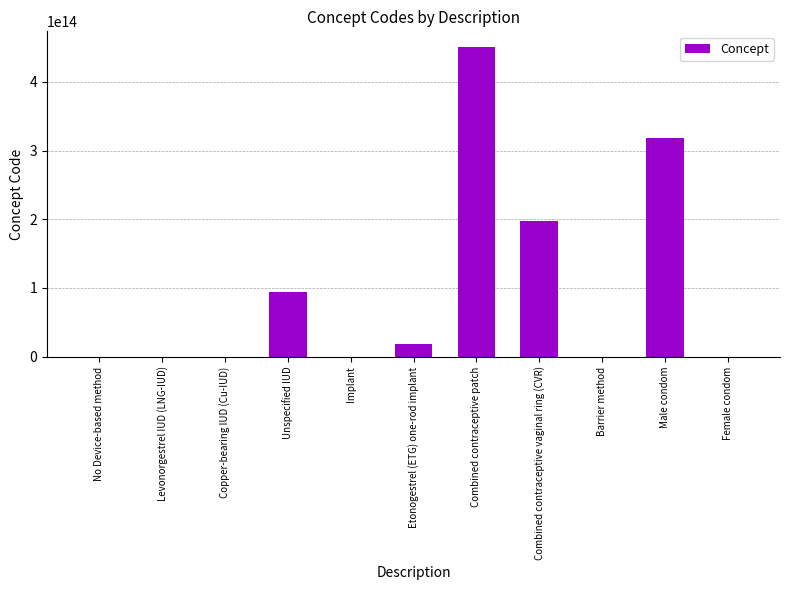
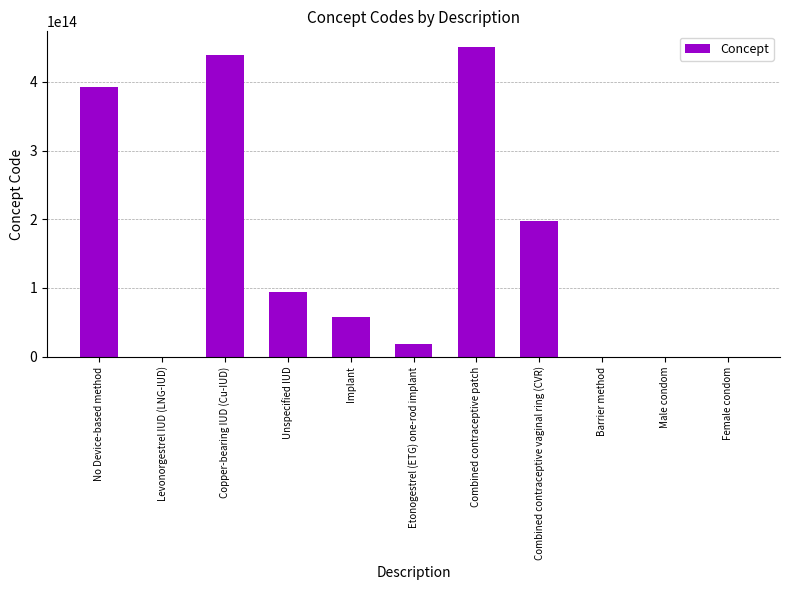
No Device-based method: 0 -> 390000000000000
Copper-bearing IUD (Cu-IUD): 0 -> 440000000000000
Implant: 0 -> 60000000000000
Male condom: 320000000000000 -> 0
